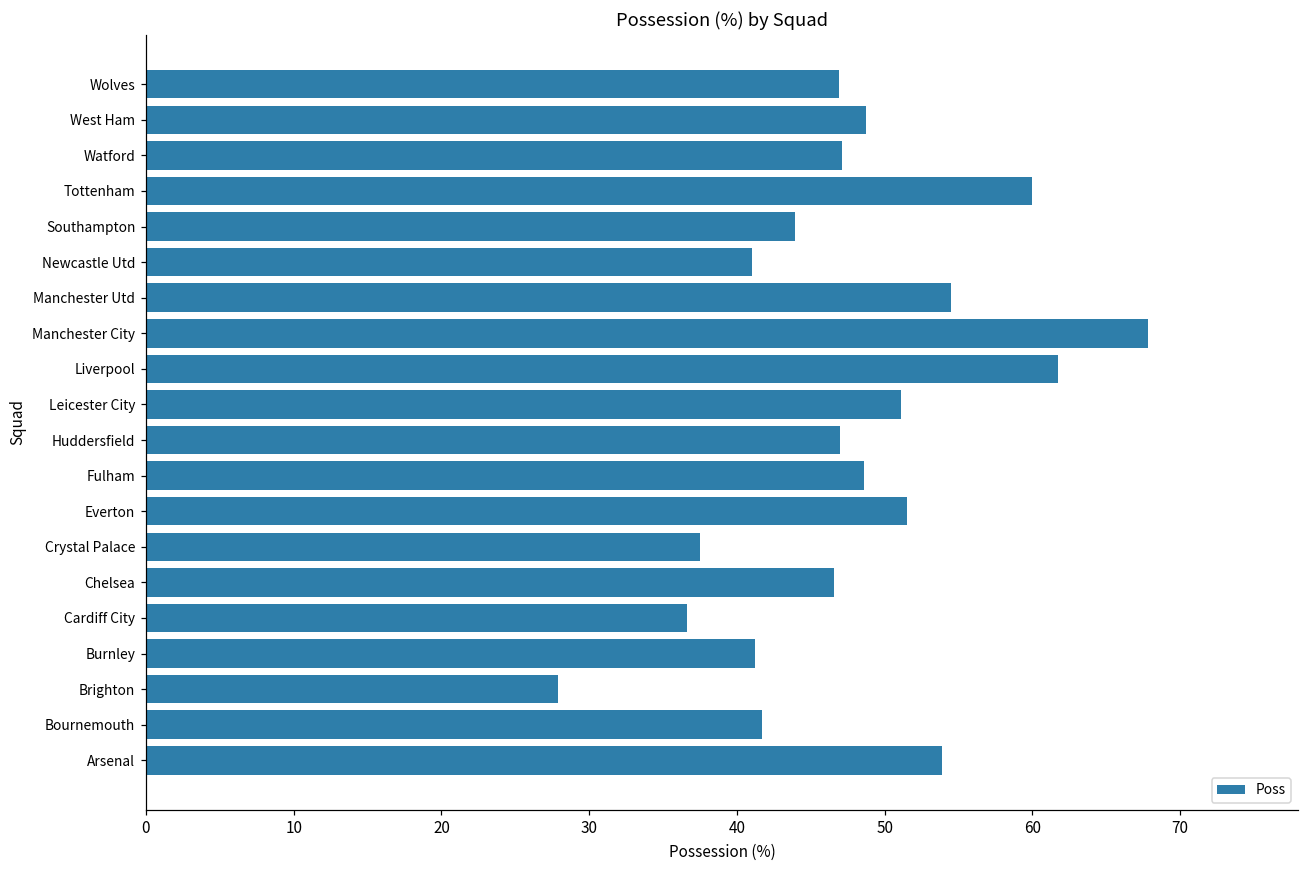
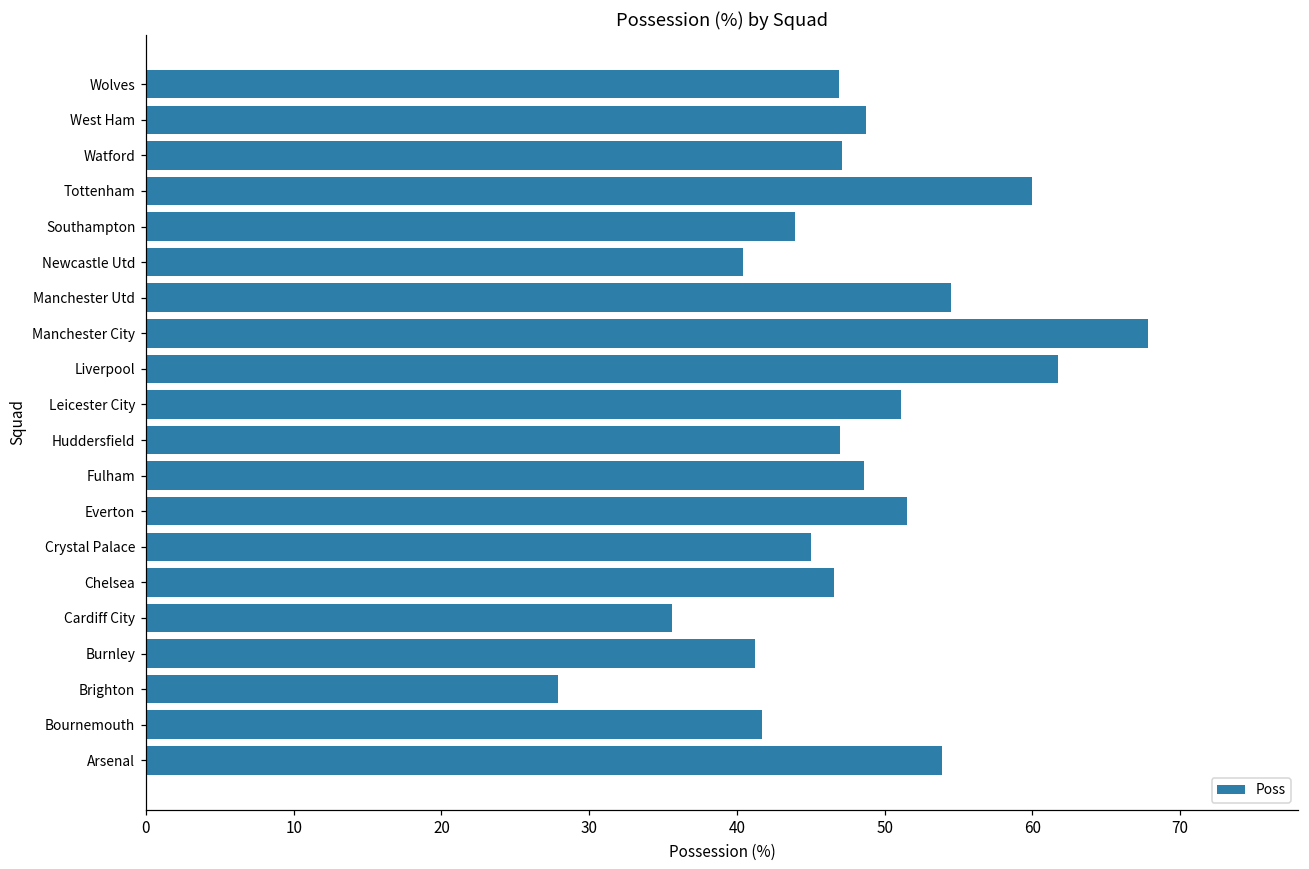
Newcastle Utd: 41.0 -> 40.4
Crystal Palace: 37.5 -> 45.0
Cardiff City: 36.6 -> 35.6
